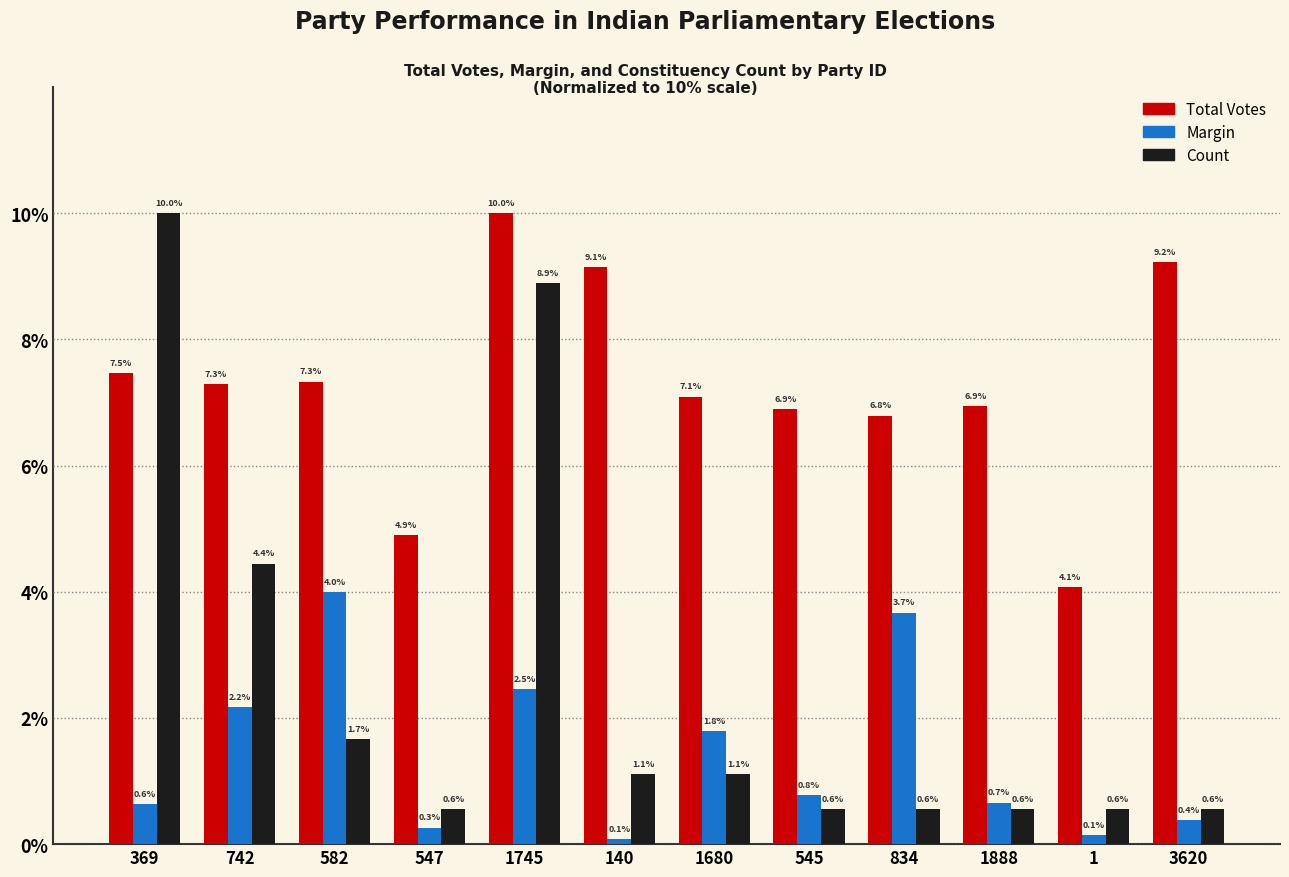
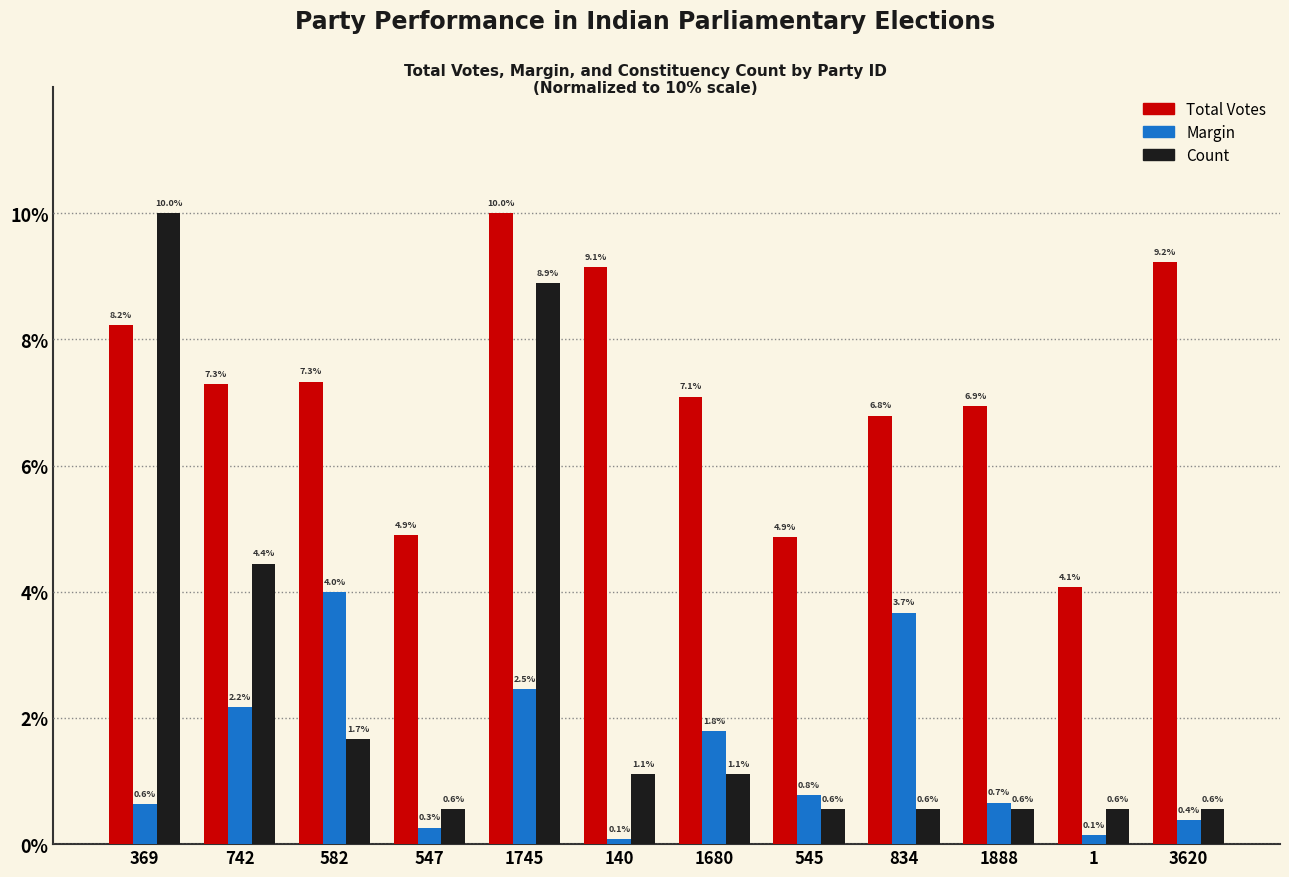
Total Votes, 369: 7.5% -> 8.2%
Total Votes, 545: 6.9% -> 4.9%
